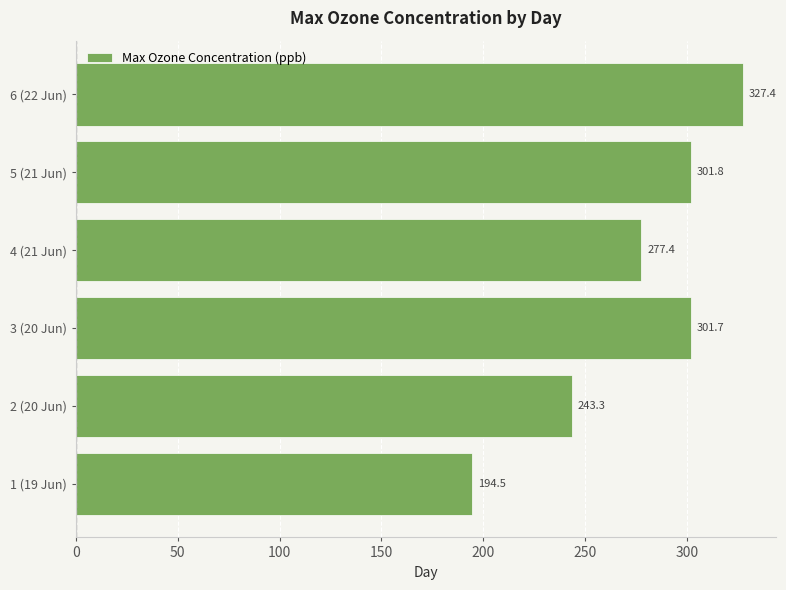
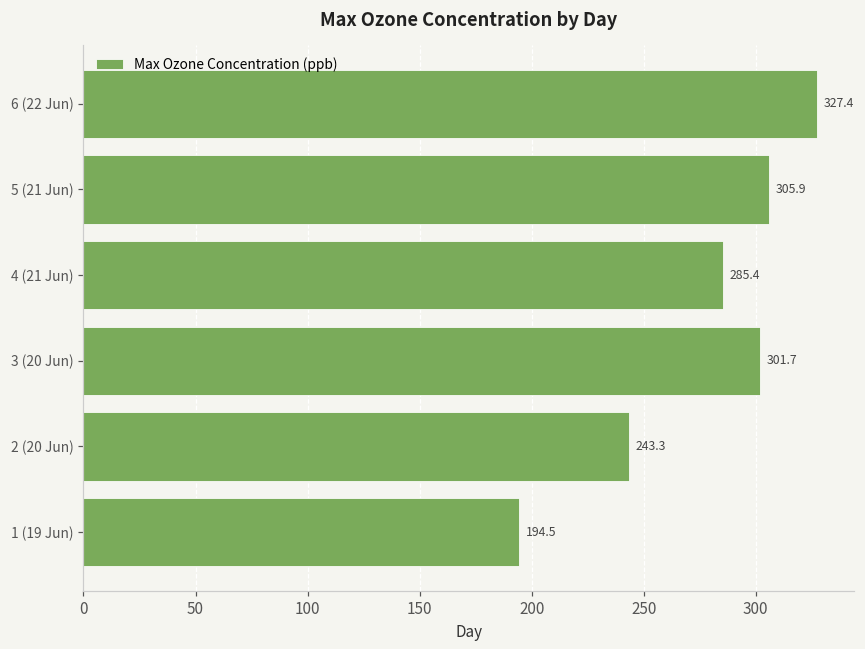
5 (21 Jun): 301.8 -> 305.9
4 (21 Jun): 277.4 -> 285.4
